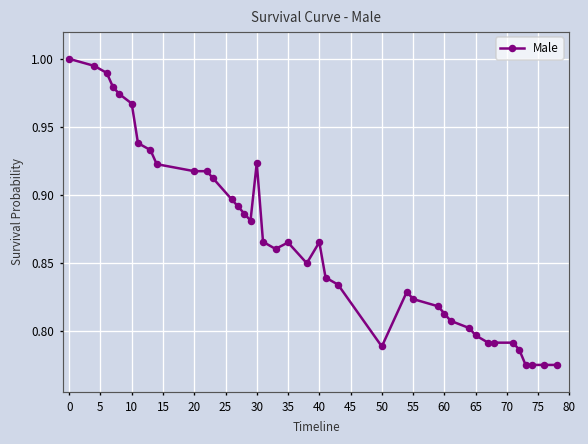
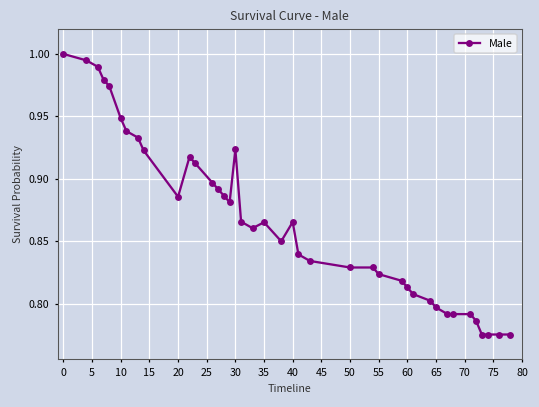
10: 0.967 -> 0.948
20: 0.918 -> 0.886
50: 0.789 -> 0.829
